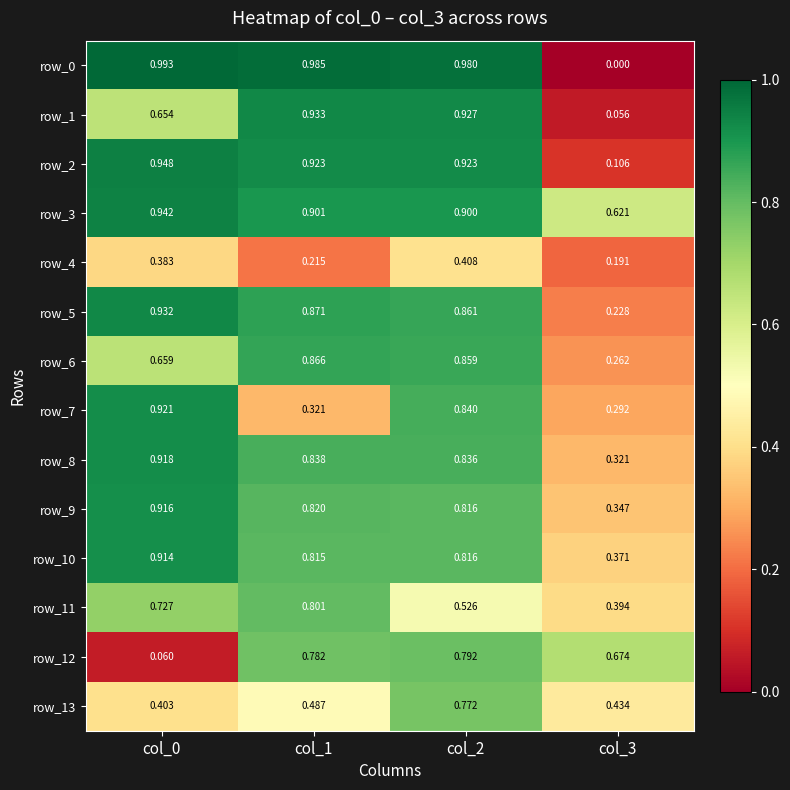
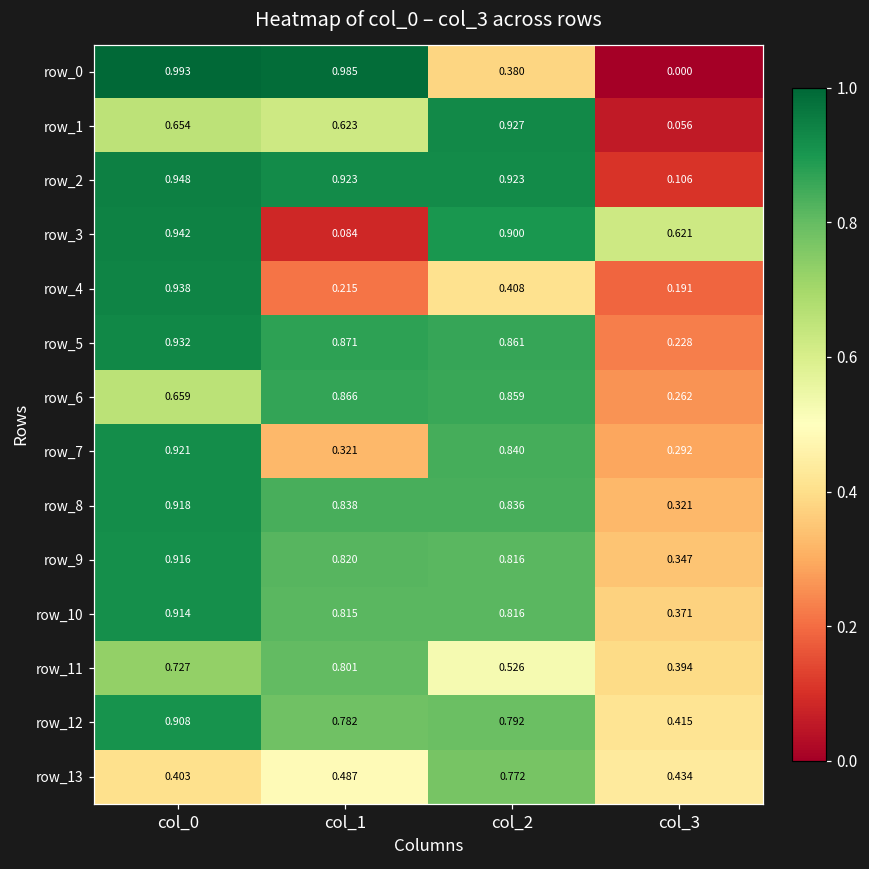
row_0, col_2: 0.980 -> 0.380
row_1, col_1: 0.933 -> 0.623
row_3, col_1: 0.901 -> 0.084
row_4, col_0: 0.383 -> 0.938
row_12, col_0: 0.060 -> 0.908
row_12, col_3: 0.674 -> 0.415
